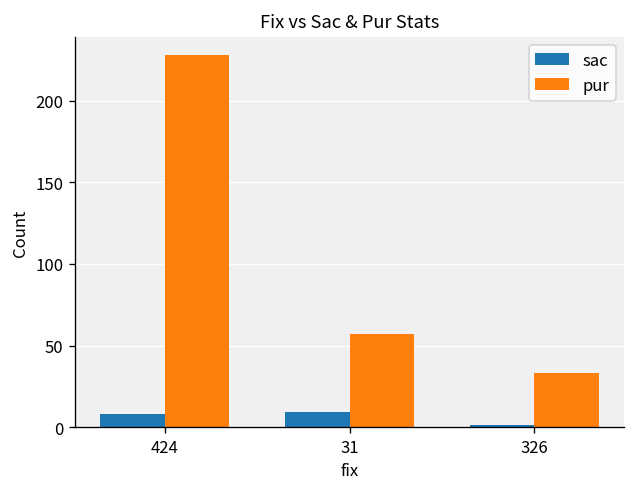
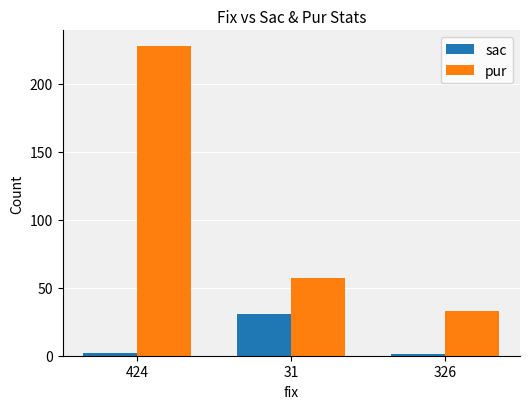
sac, 424: 8 -> 2
sac, 31: 9 -> 31
